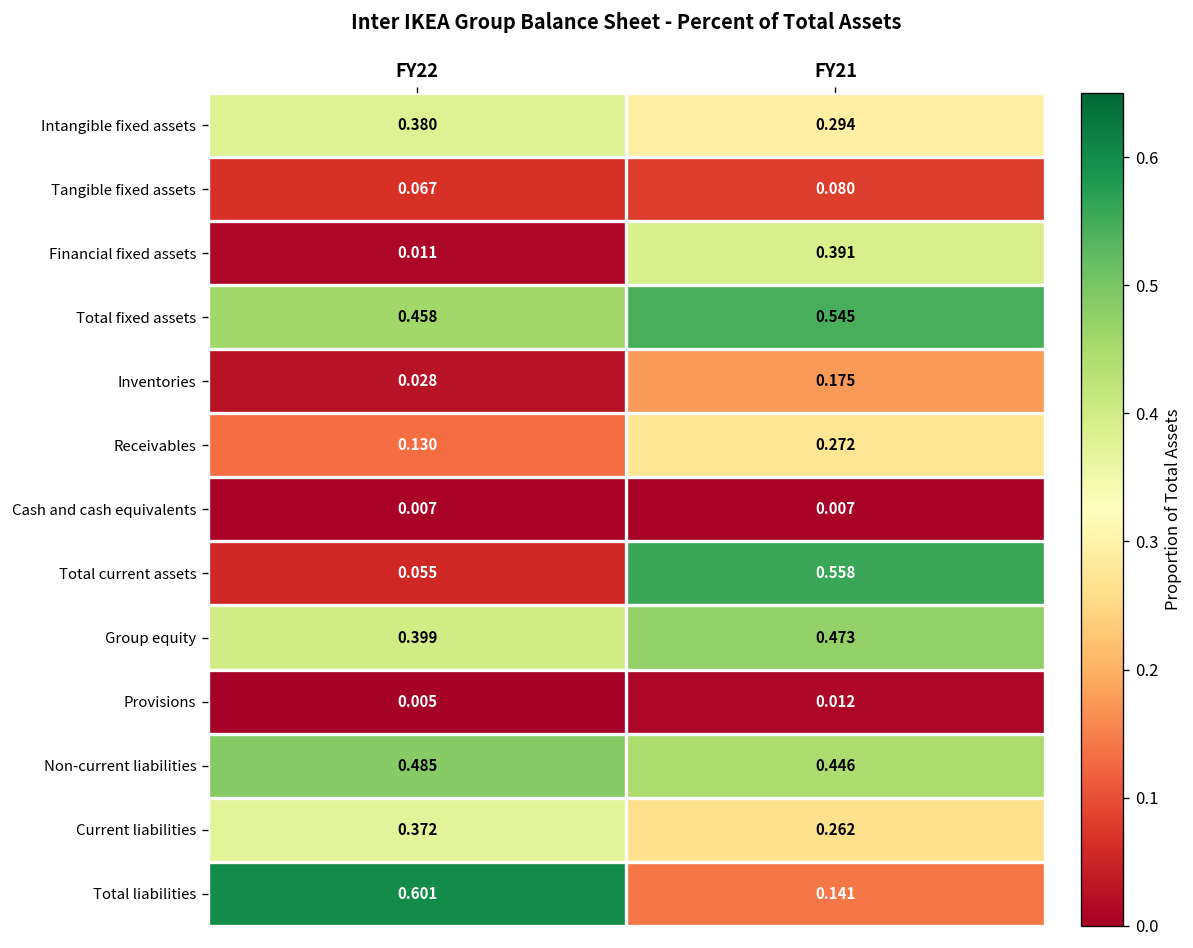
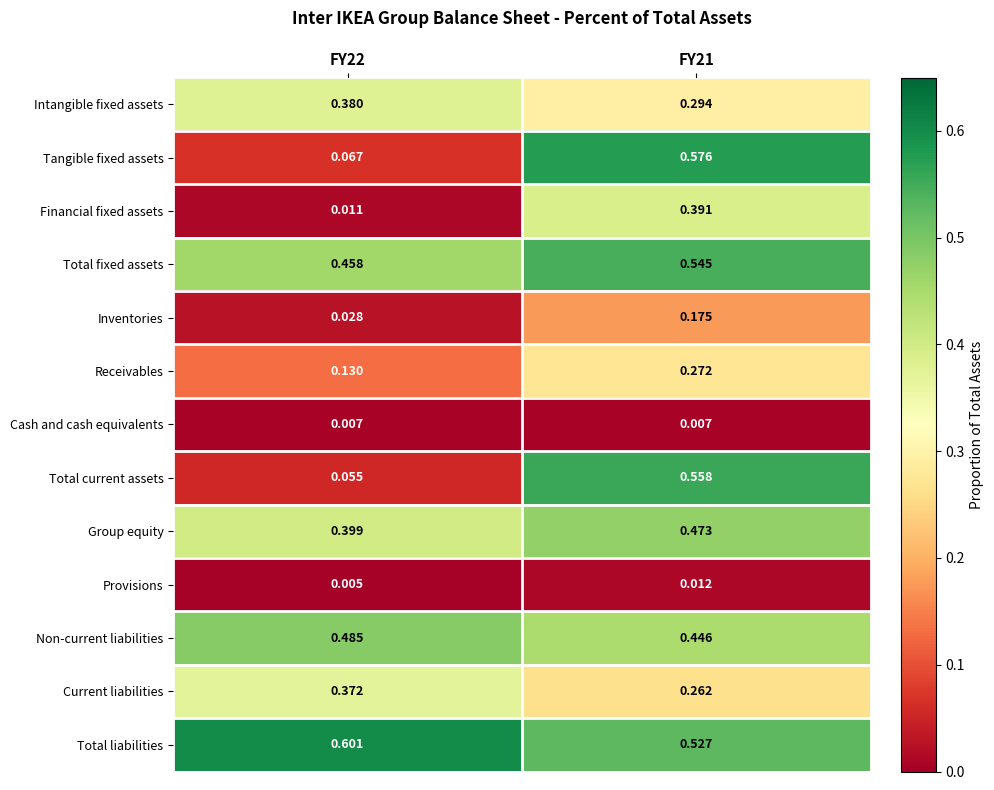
Tangible fixed assets, FY21: 0.080 -> 0.576
Total liabilities, FY21: 0.141 -> 0.527
